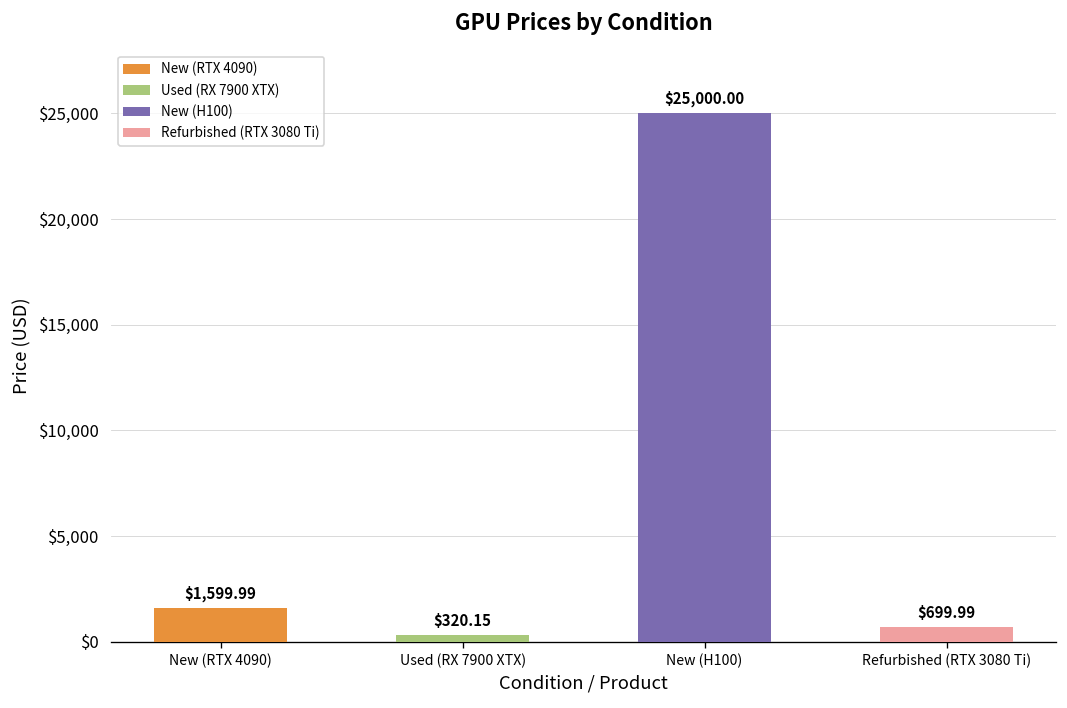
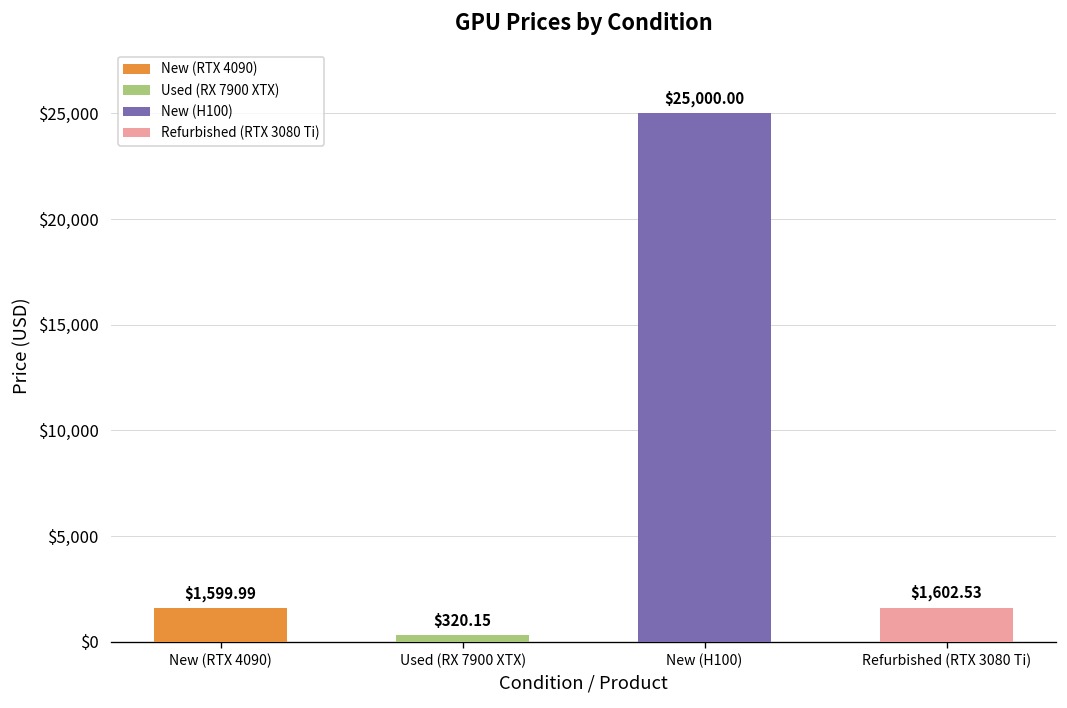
Refurbished (RTX 3080 Ti): $699.99 -> $1,602.53
